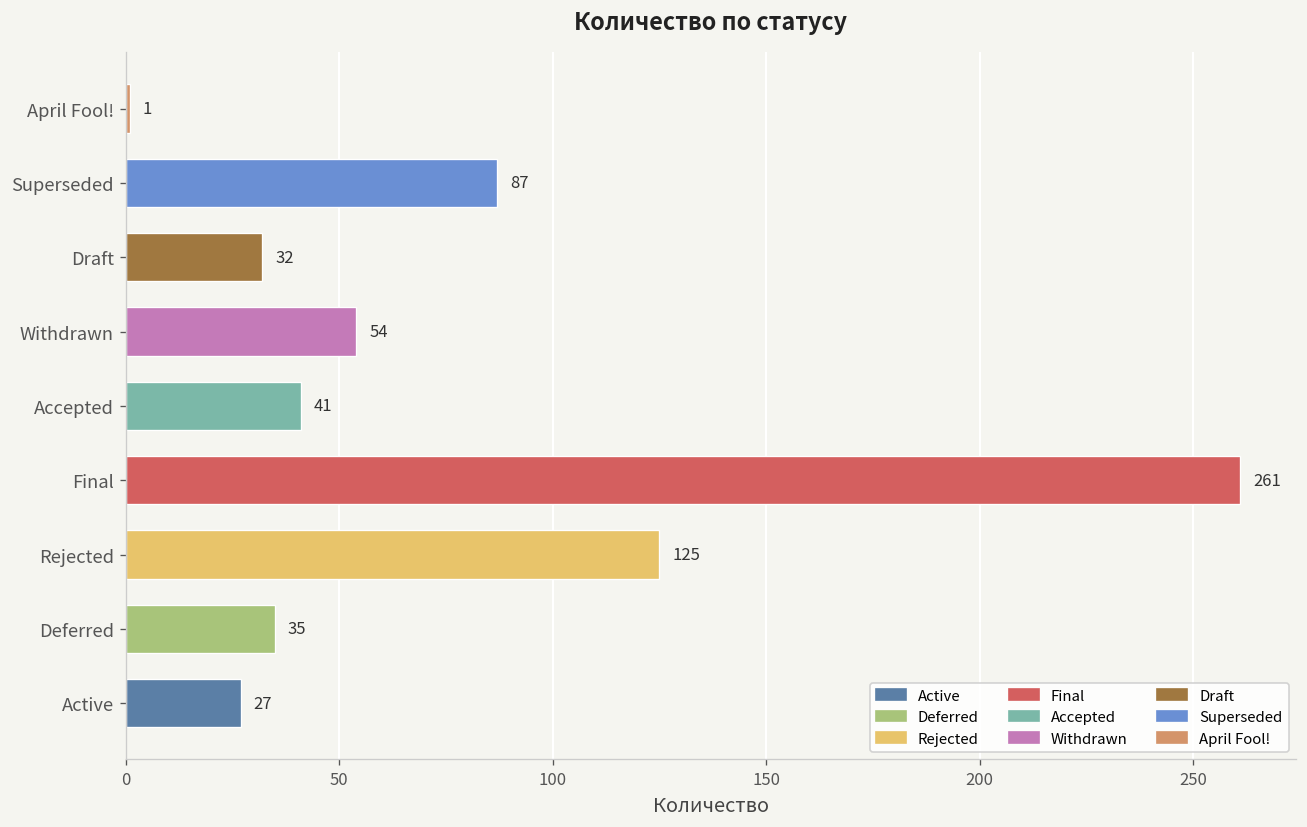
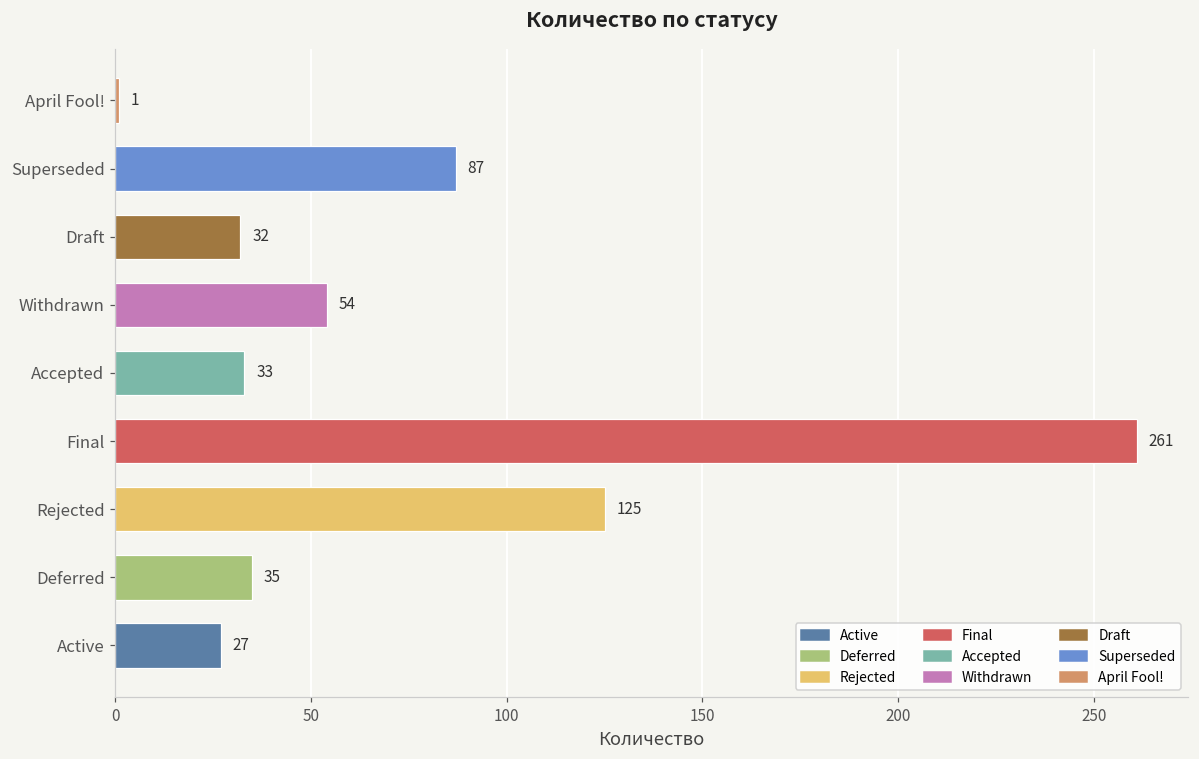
Accepted: 41 -> 33
